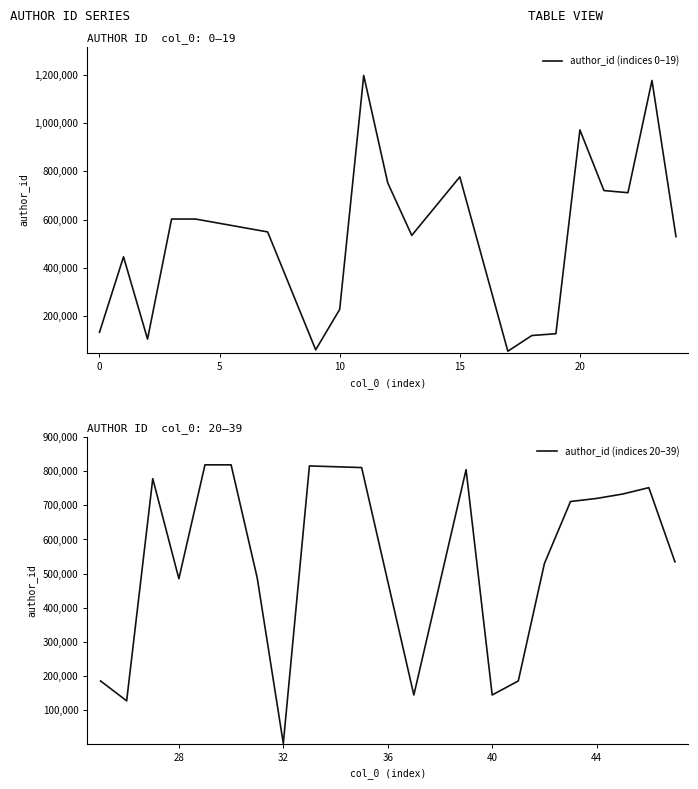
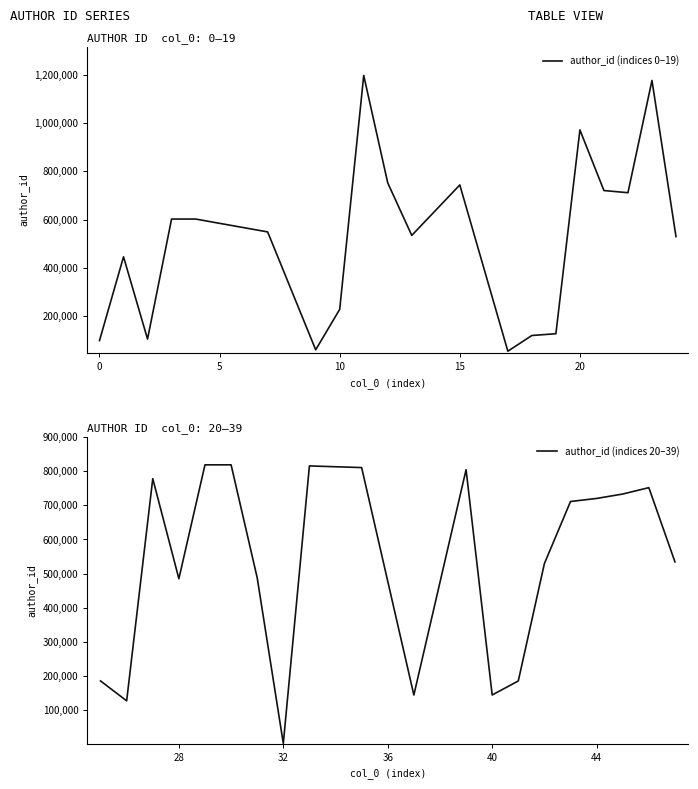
AUTHOR ID col_0: 0–19, 0: 130,000 -> 100,000
AUTHOR ID col_0: 0–19, 15: 780,000 -> 740,000
